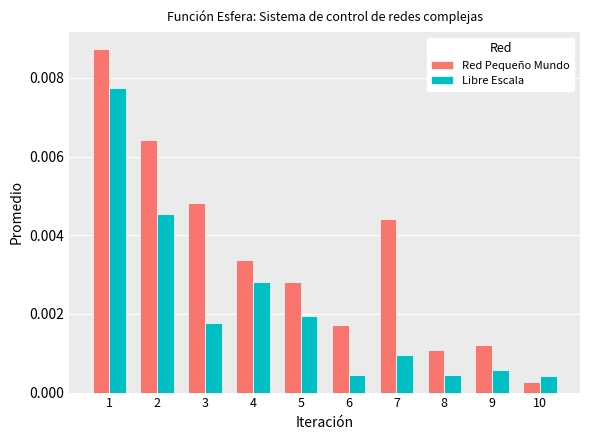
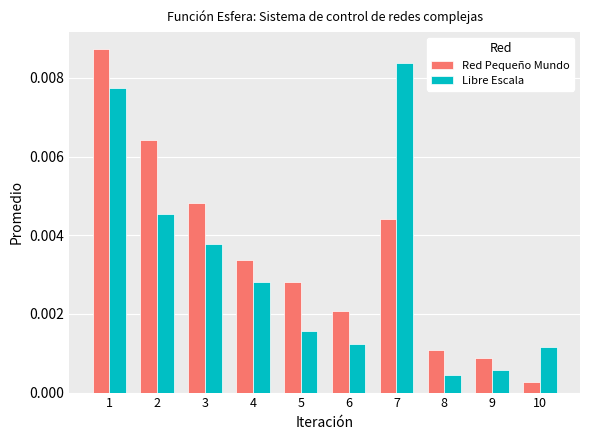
Libre Escala, 3: 0.0018 -> 0.0038
Libre Escala, 5: 0.0020 -> 0.0016
Red Pequeño Mundo, 6: 0.0017 -> 0.0021
Libre Escala, 6: 0.0004 -> 0.0012
Libre Escala, 7: 0.0010 -> 0.0084
Red Pequeño Mundo, 9: 0.0012 -> 0.0009
Libre Escala, 10: 0.0004 -> 0.0012
